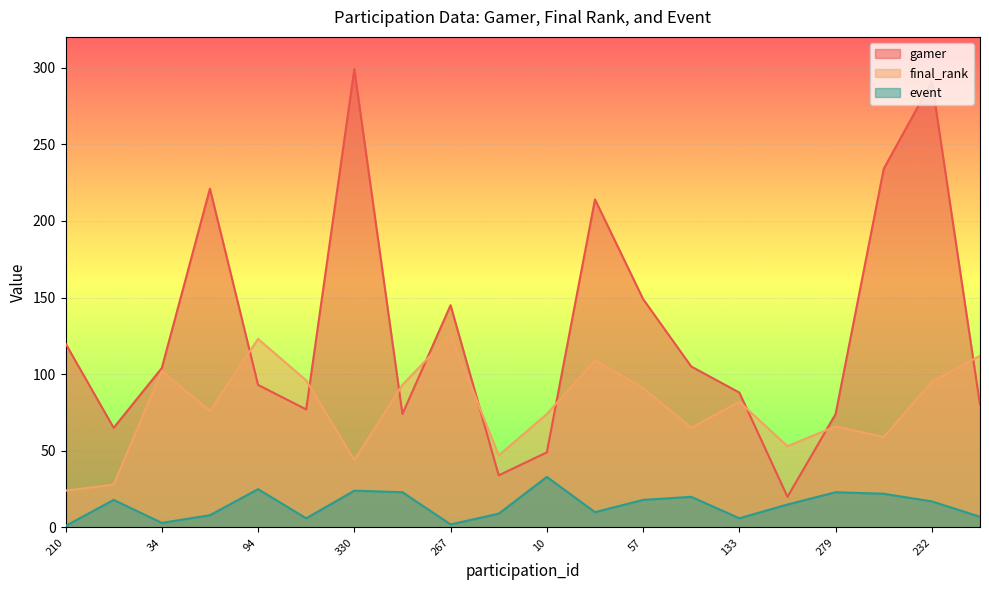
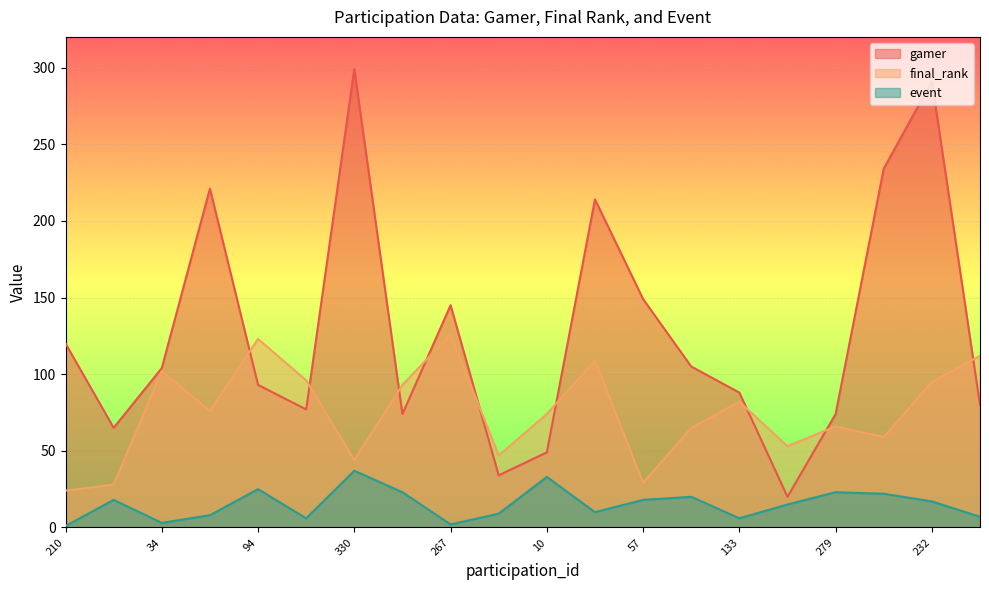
event, 330: 24 -> 37
final_rank, 57: 91 -> 29
